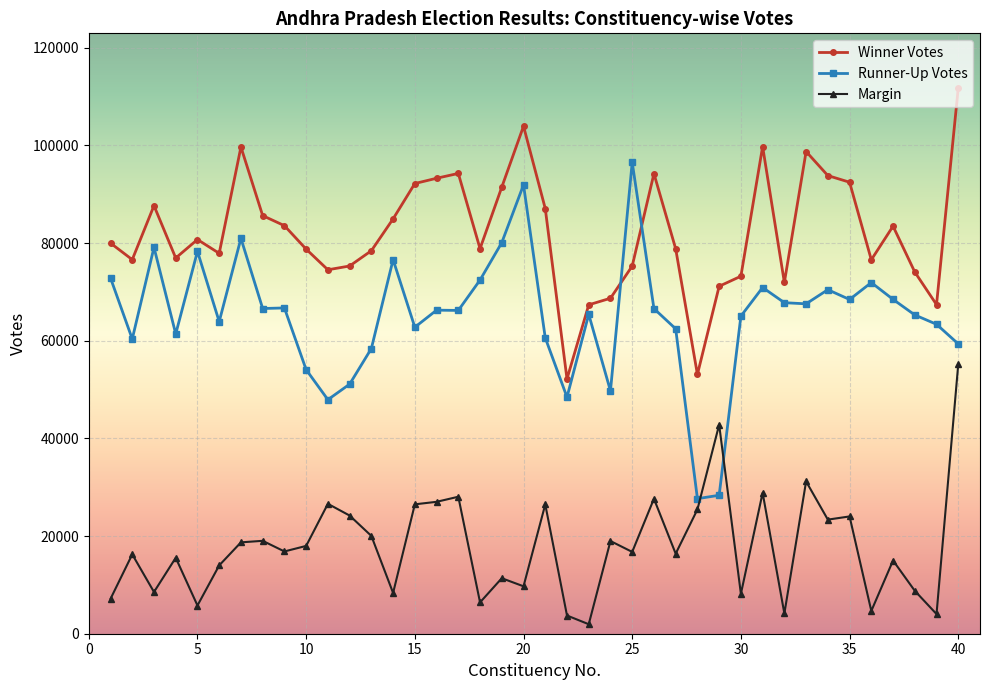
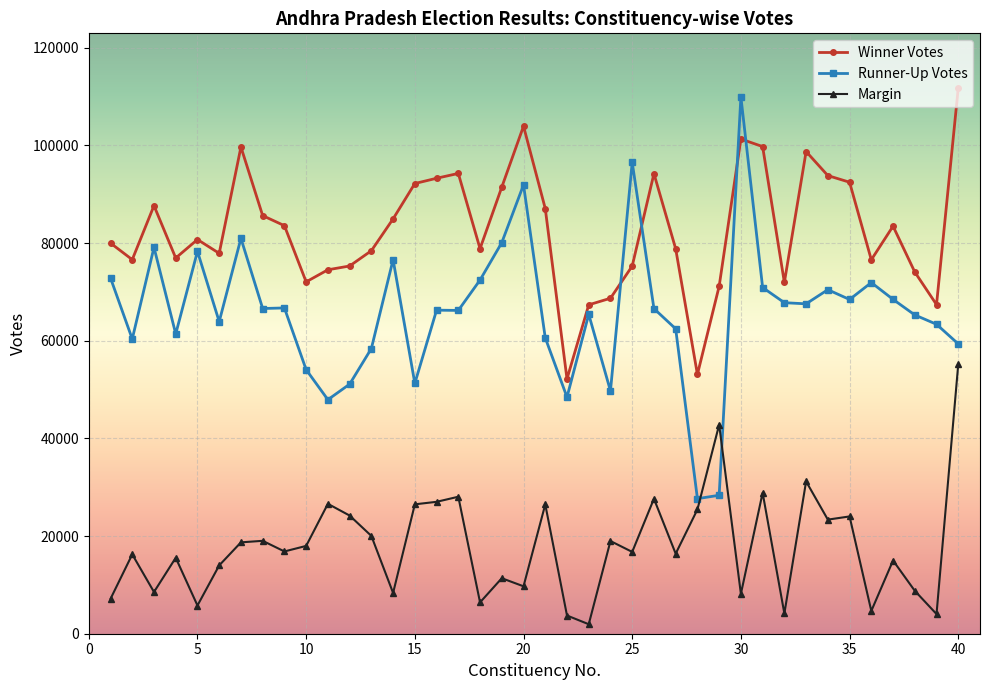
Winner Votes, 10: 79000 -> 72000
Runner-Up Votes, 15: 63000 -> 51000
Winner Votes, 30: 73000 -> 101000
Runner-Up Votes, 30: 65000 -> 110000
